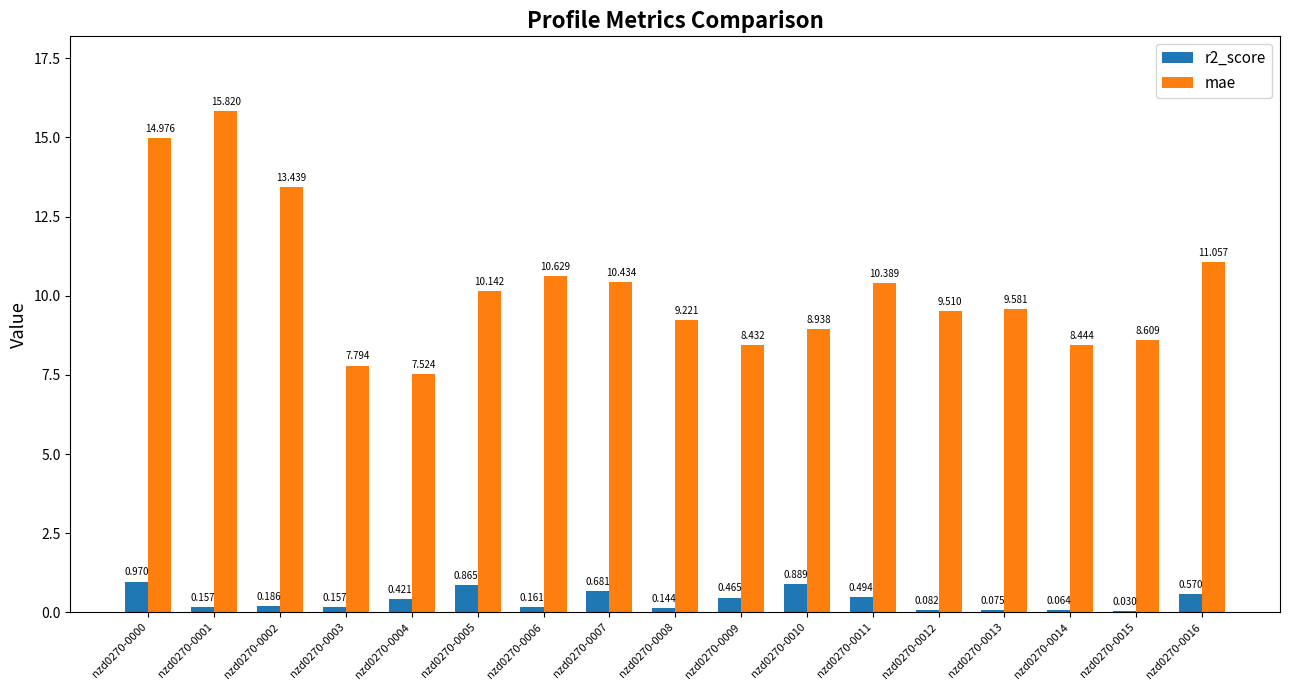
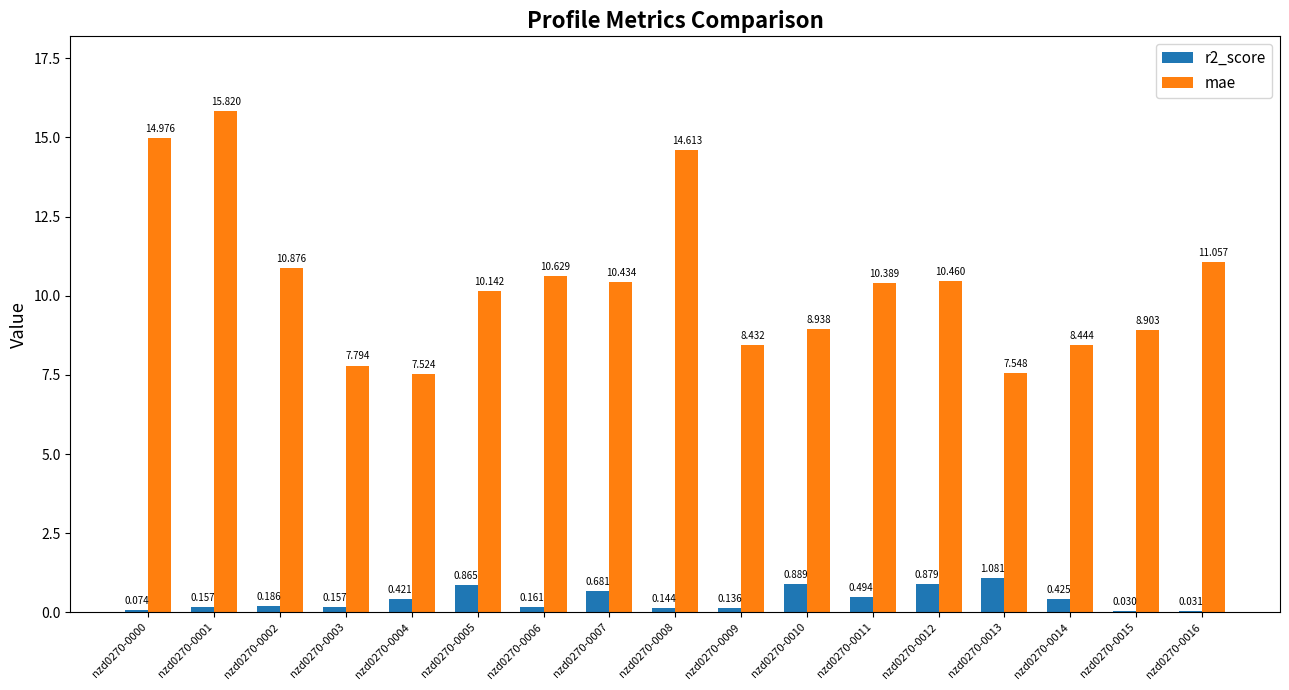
r2_score, nzd0270-0000: 0.970 -> 0.074
mae, nzd0270-0002: 13.439 -> 10.876
mae, nzd0270-0008: 9.221 -> 14.613
r2_score, nzd0270-0009: 0.465 -> 0.136
r2_score, nzd0270-0012: 0.082 -> 0.879
mae, nzd0270-0012: 9.510 -> 10.460
r2_score, nzd0270-0013: 0.075 -> 1.081
mae, nzd0270-0013: 9.581 -> 7.548
r2_score, nzd0270-0014: 0.064 -> 0.425
mae, nzd0270-0015: 8.609 -> 8.903
r2_score, nzd0270-0016: 0.570 -> 0.031
